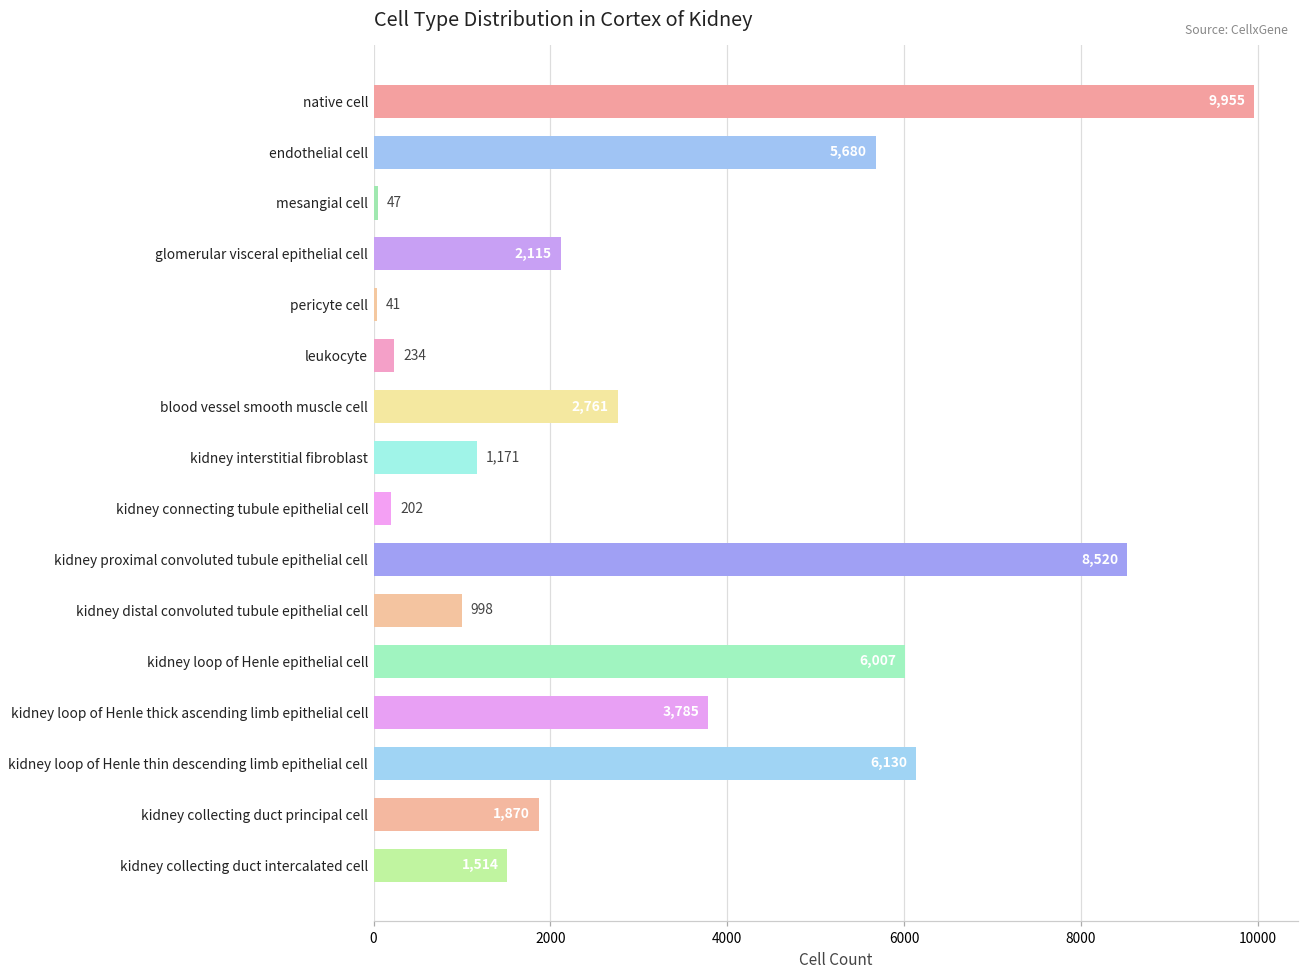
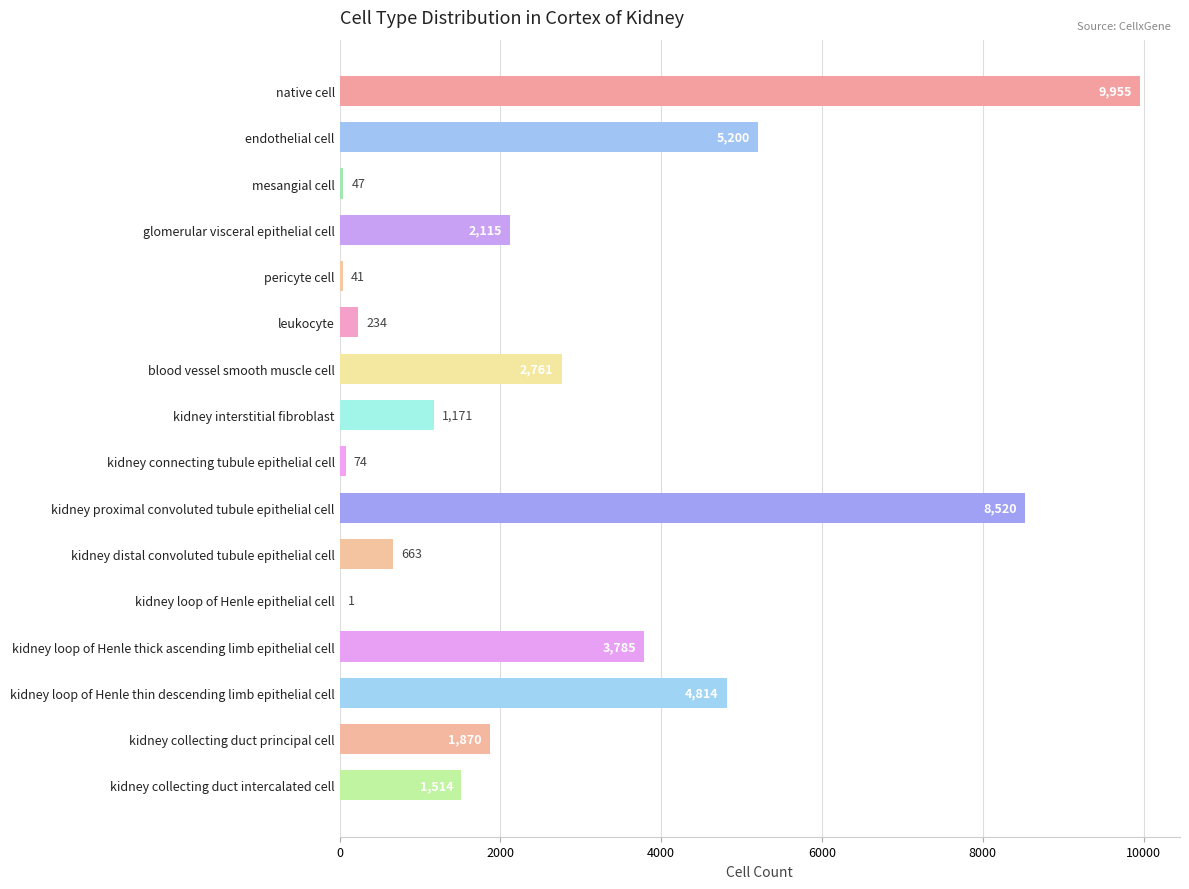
endothelial cell: 5,680 -> 5,200
kidney connecting tubule epithelial cell: 202 -> 74
kidney distal convoluted tubule epithelial cell: 998 -> 663
kidney loop of Henle epithelial cell: 6,007 -> 1
kidney loop of Henle thin descending limb epithelial cell: 6,130 -> 4,814
